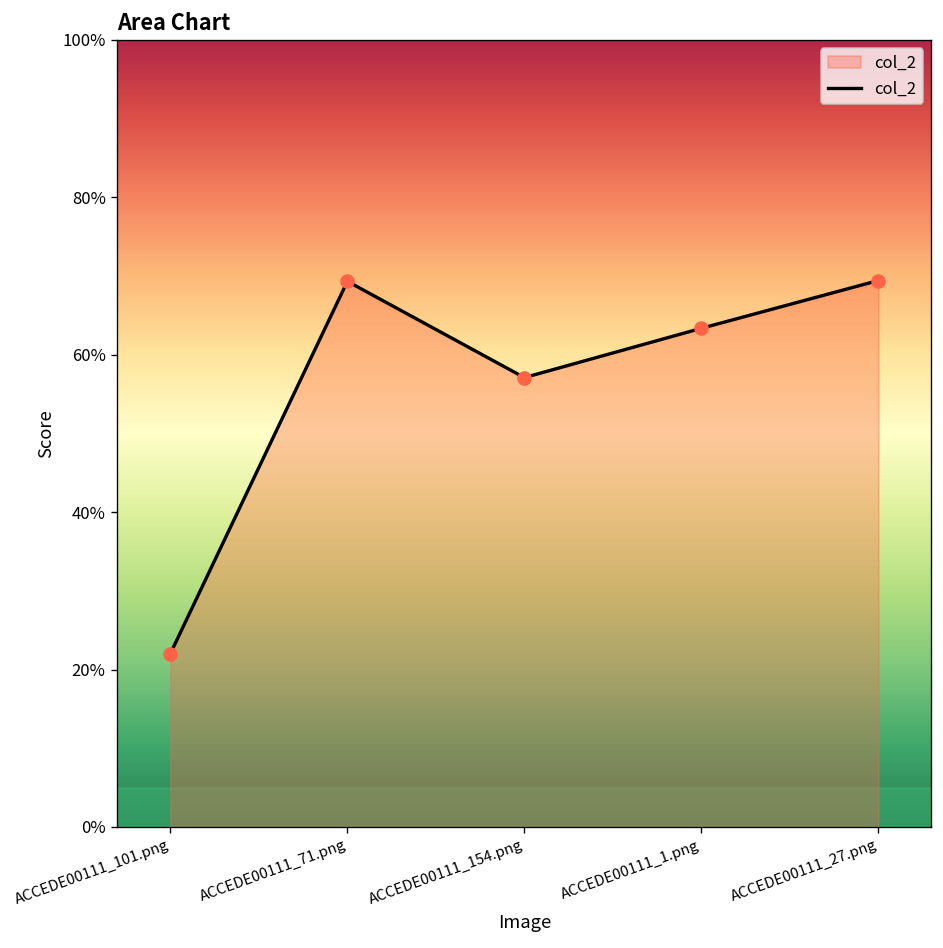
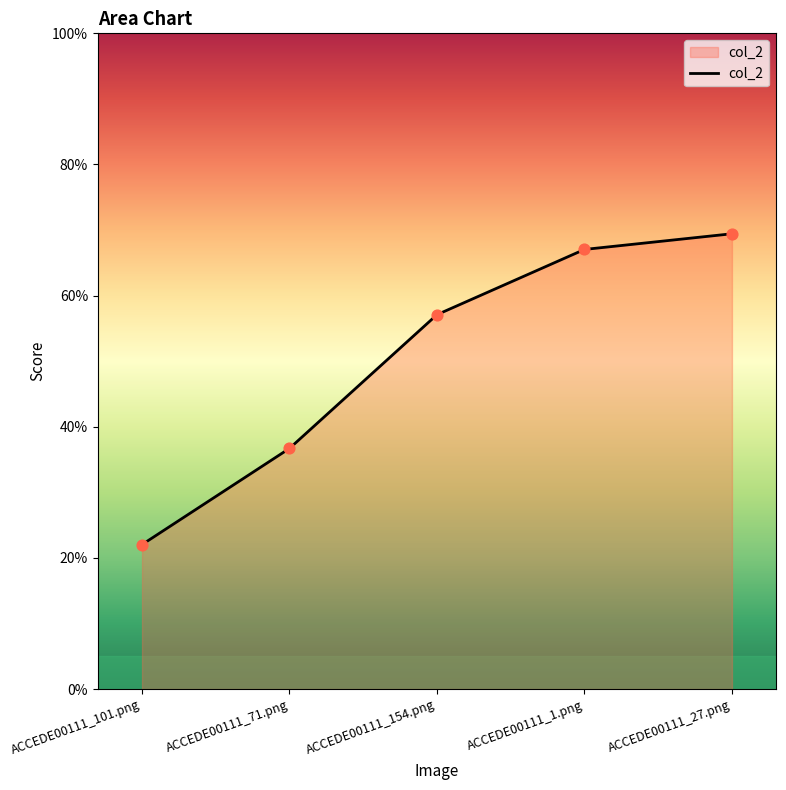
ACCEDE00111_71.png: 69% -> 37%
ACCEDE00111_1.png: 63% -> 67%
